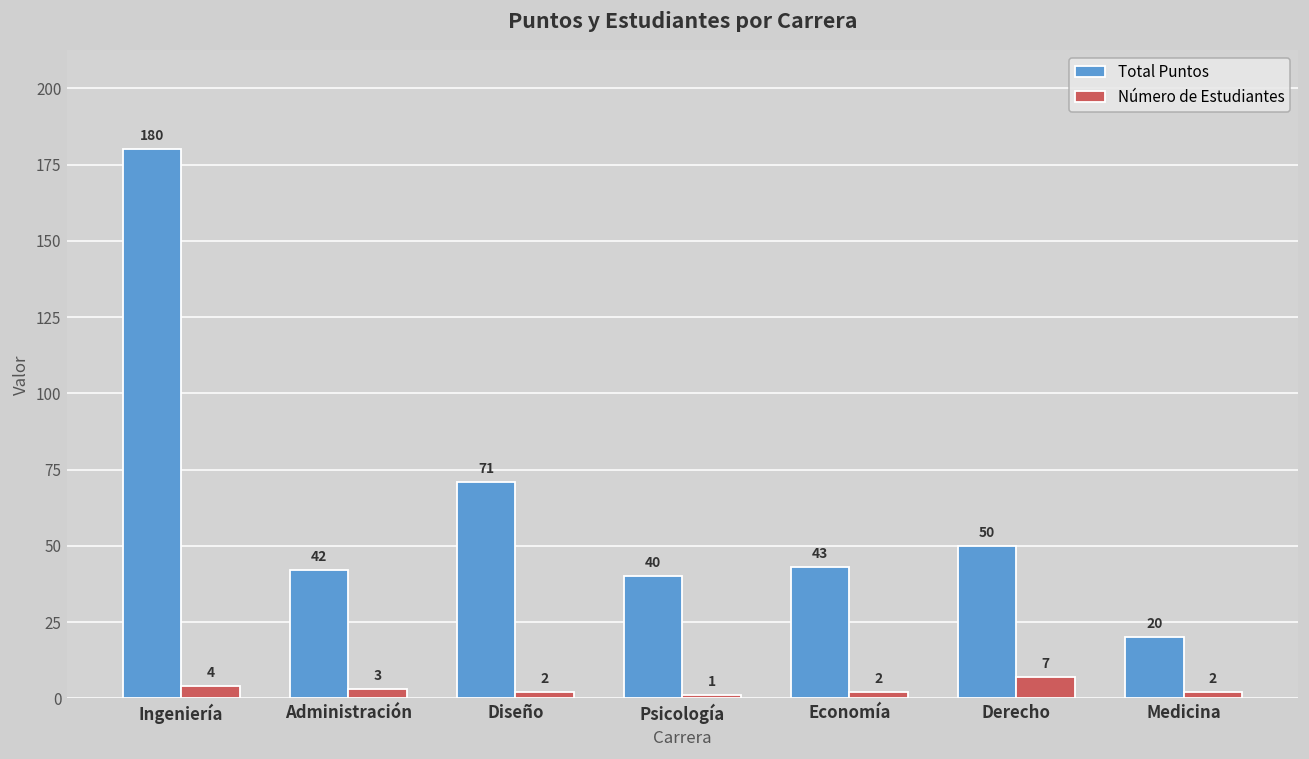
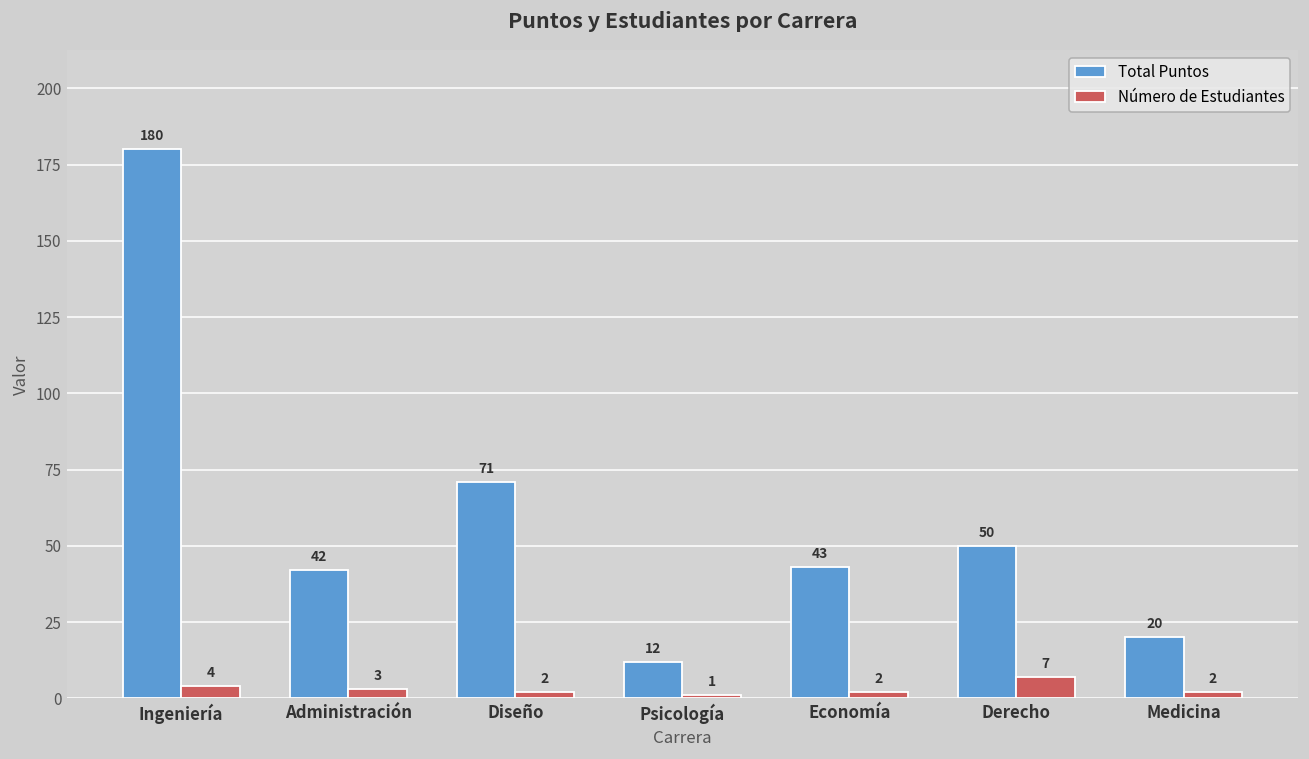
Total Puntos, Psicología: 40 -> 12
